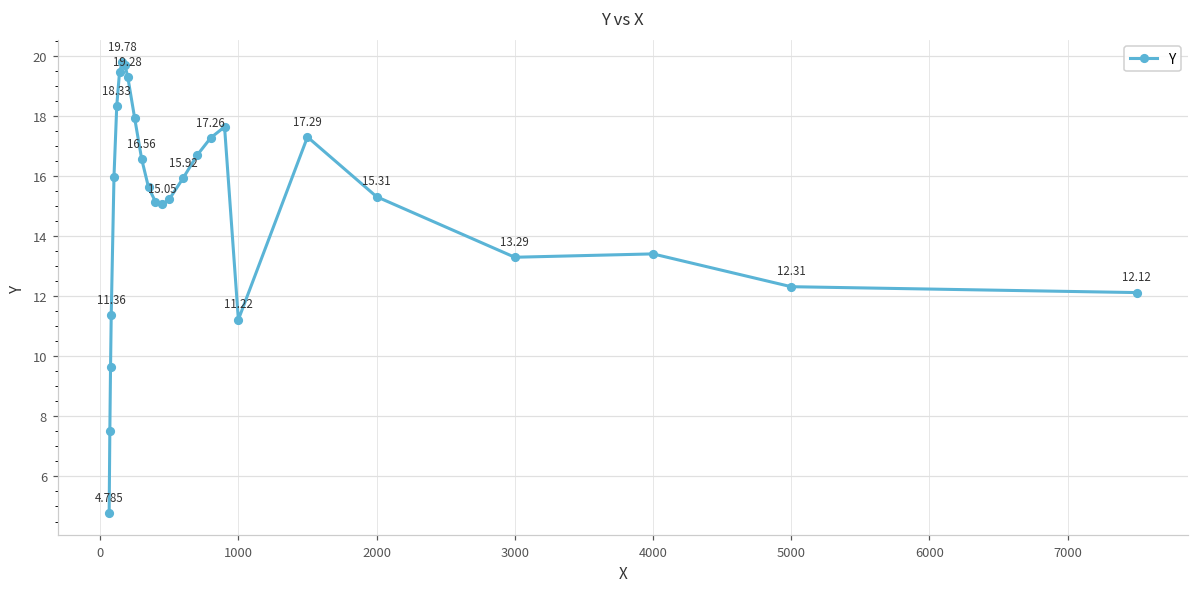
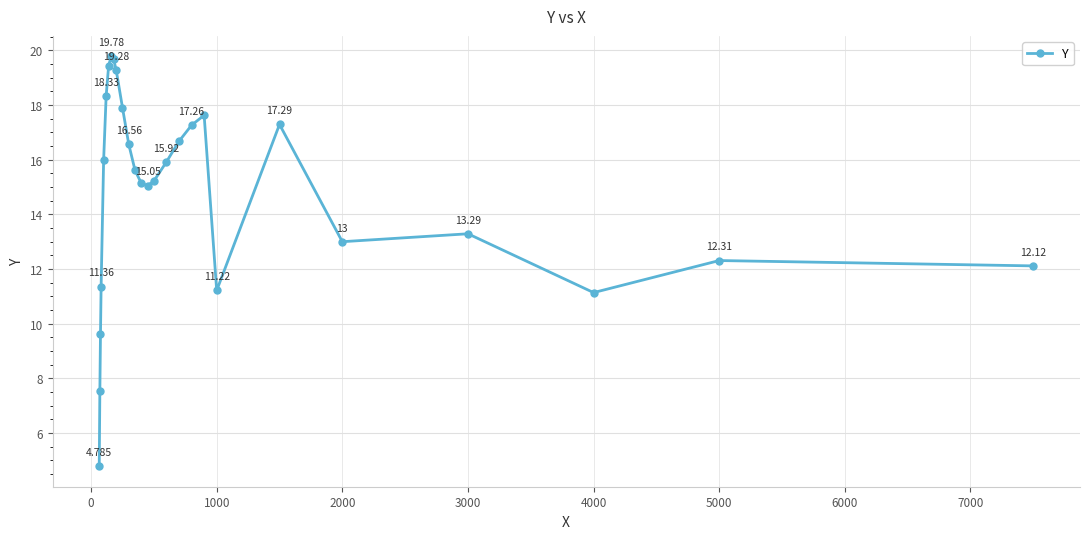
2000: 15.31 -> 13
4000: 13.4 -> 11.1
